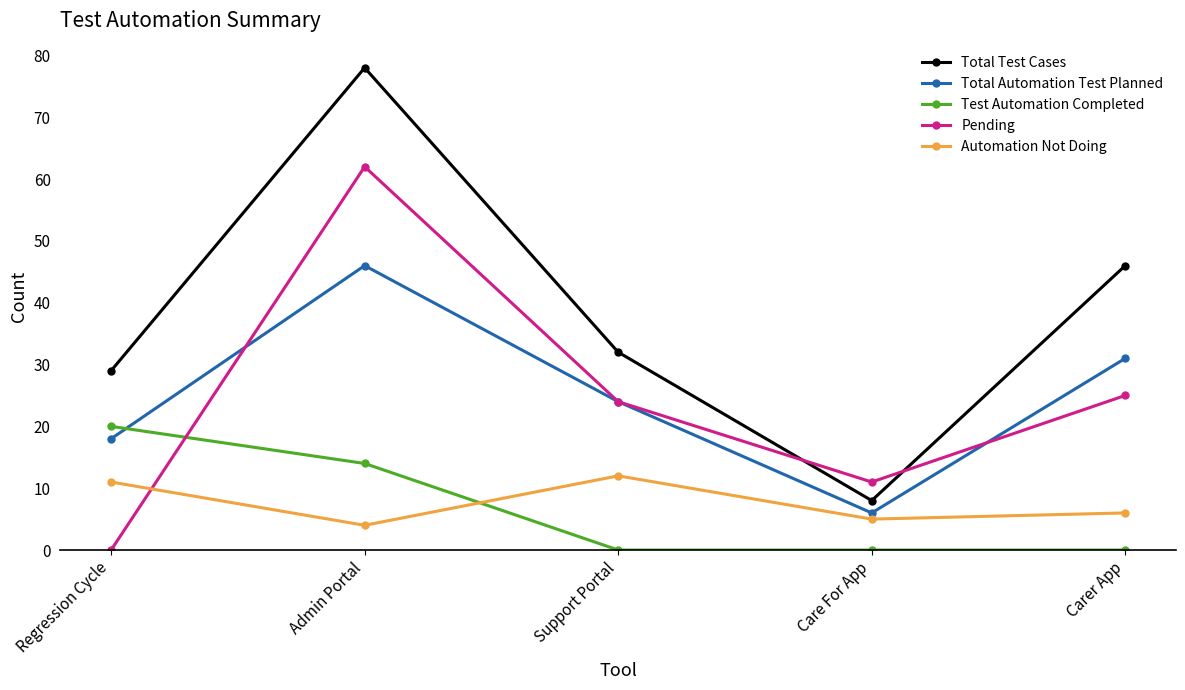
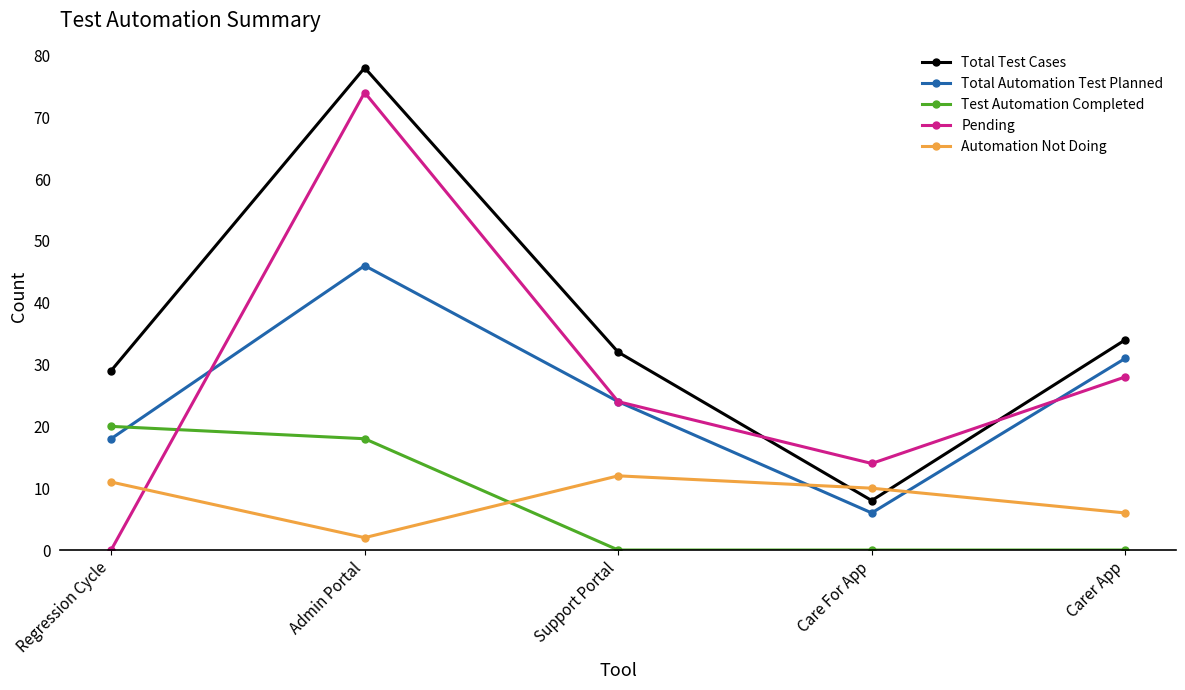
Test Automation Completed, Admin Portal: 14 -> 18
Pending, Admin Portal: 62 -> 74
Automation Not Doing, Admin Portal: 4 -> 2
Pending, Care For App: 11 -> 14
Automation Not Doing, Care For App: 5 -> 10
Total Test Cases, Carer App: 46 -> 34
Pending, Carer App: 25 -> 28
